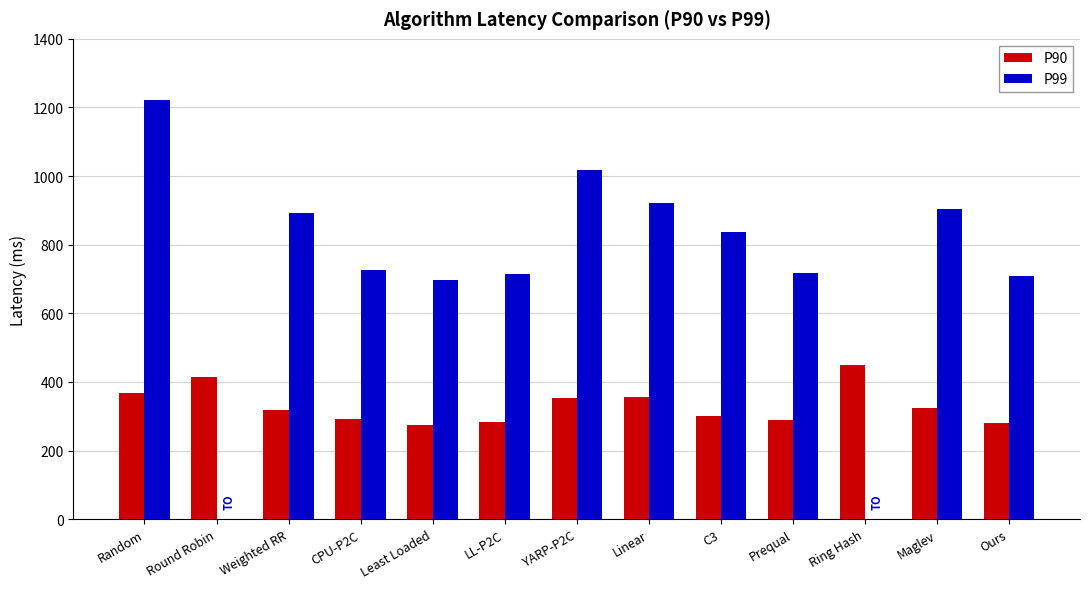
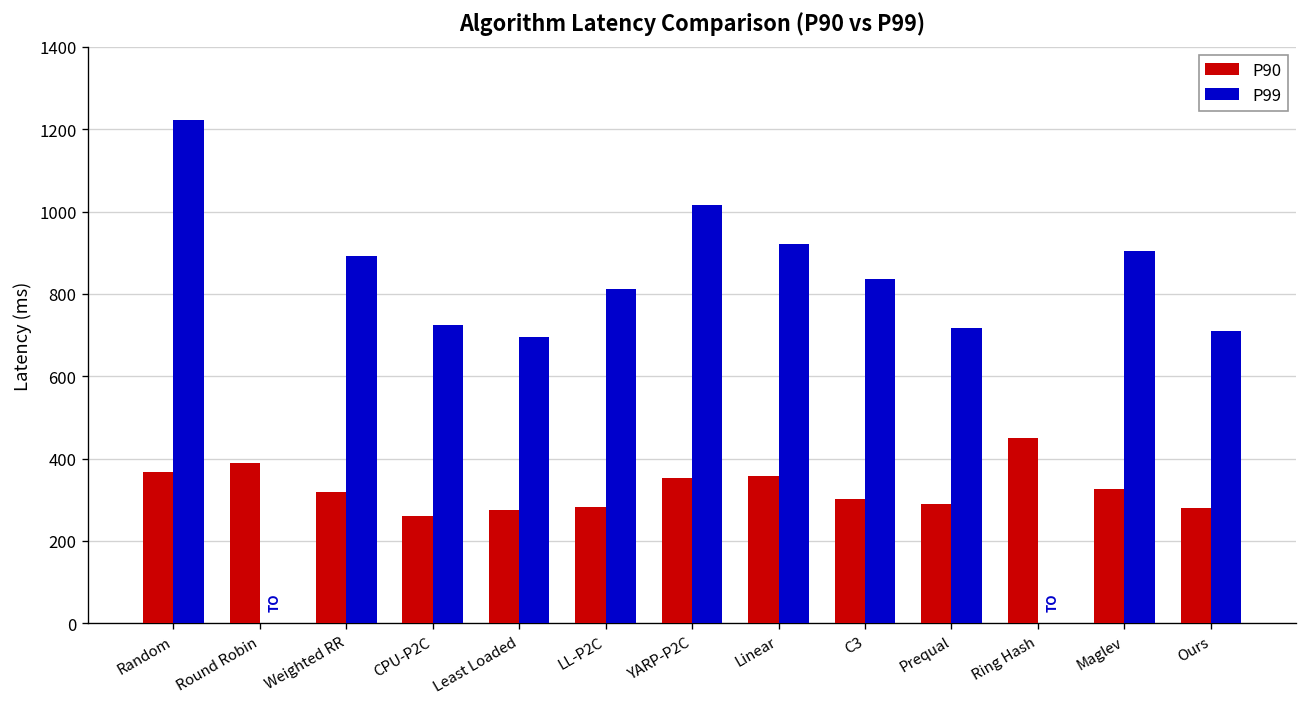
P90, Round Robin: 410 -> 390
P90, CPU-P2C: 290 -> 260
P99, LL-P2C: 720 -> 810
